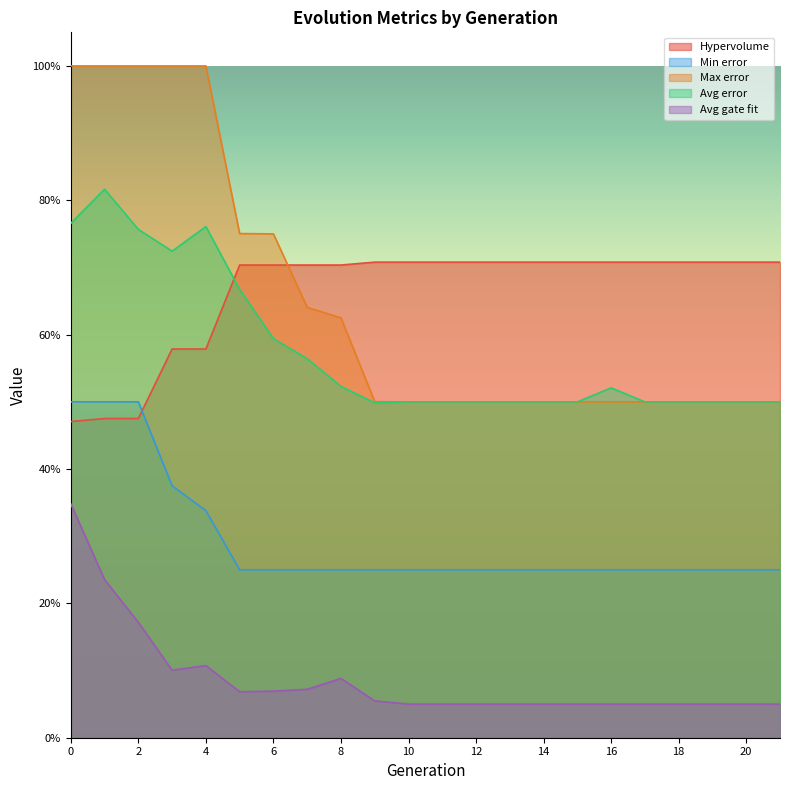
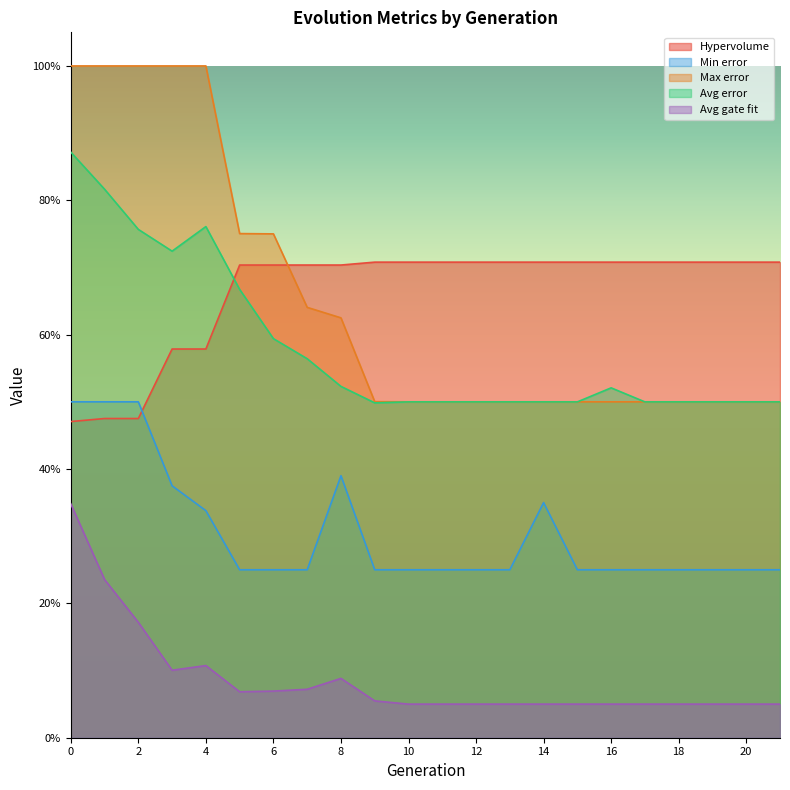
Avg error, 0: 77% -> 87%
Min error, 8: 25% -> 39%
Min error, 14: 25% -> 35%
